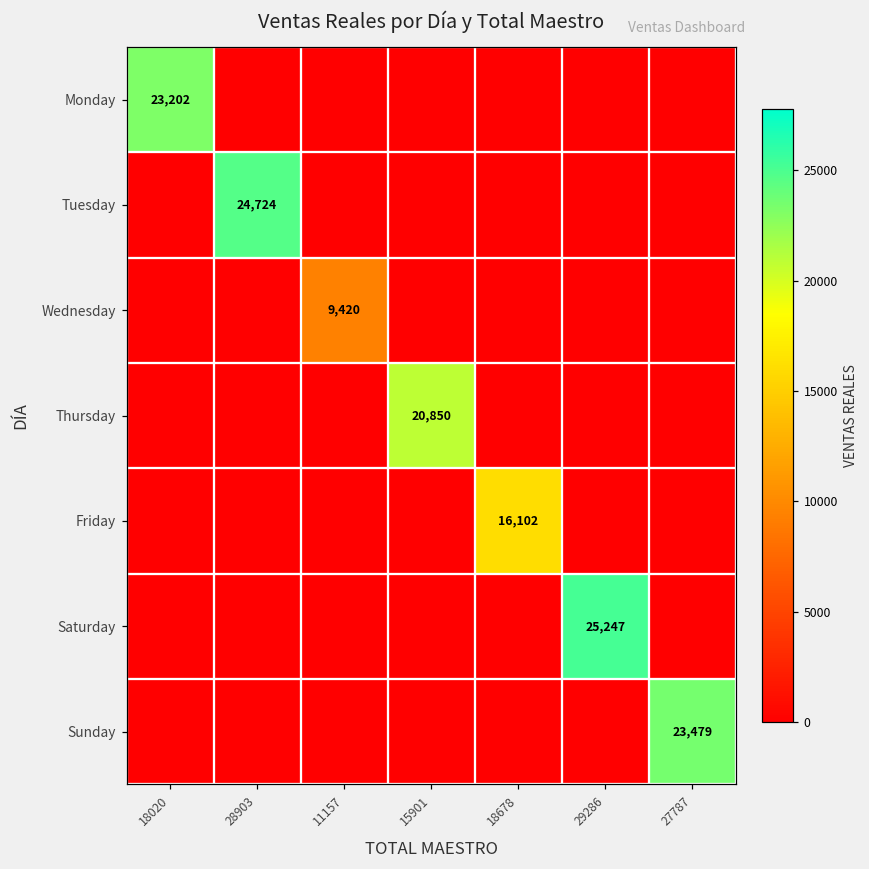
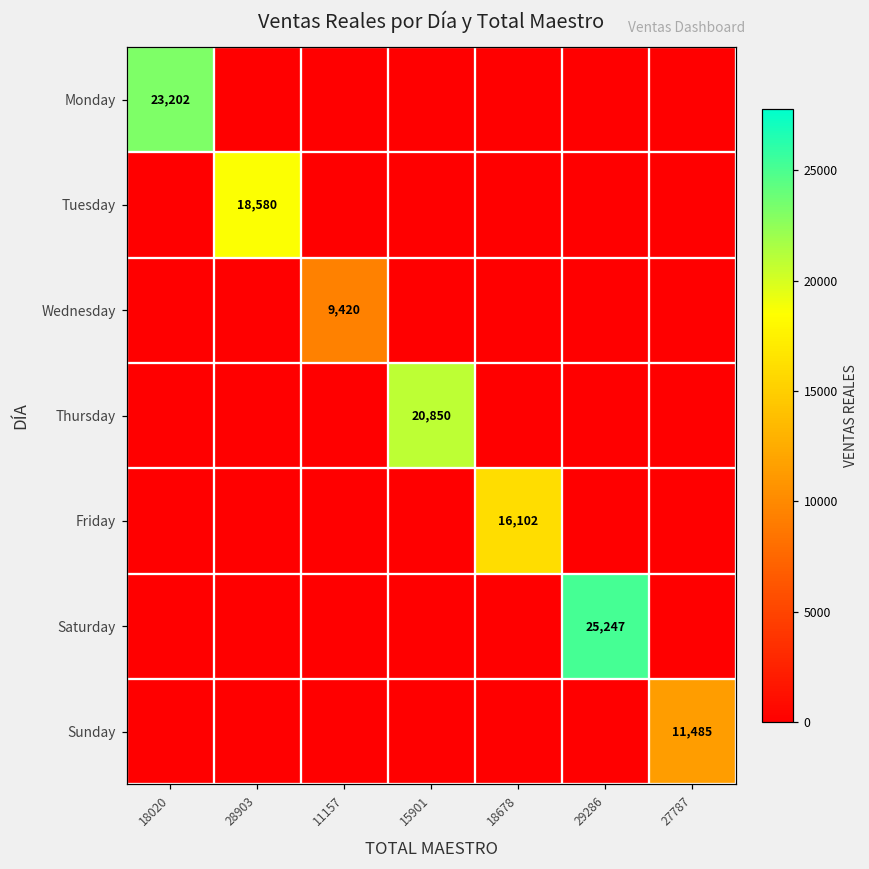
Tuesday, 28903: 24,724 -> 18,580
Sunday, 27787: 23,479 -> 11,485
